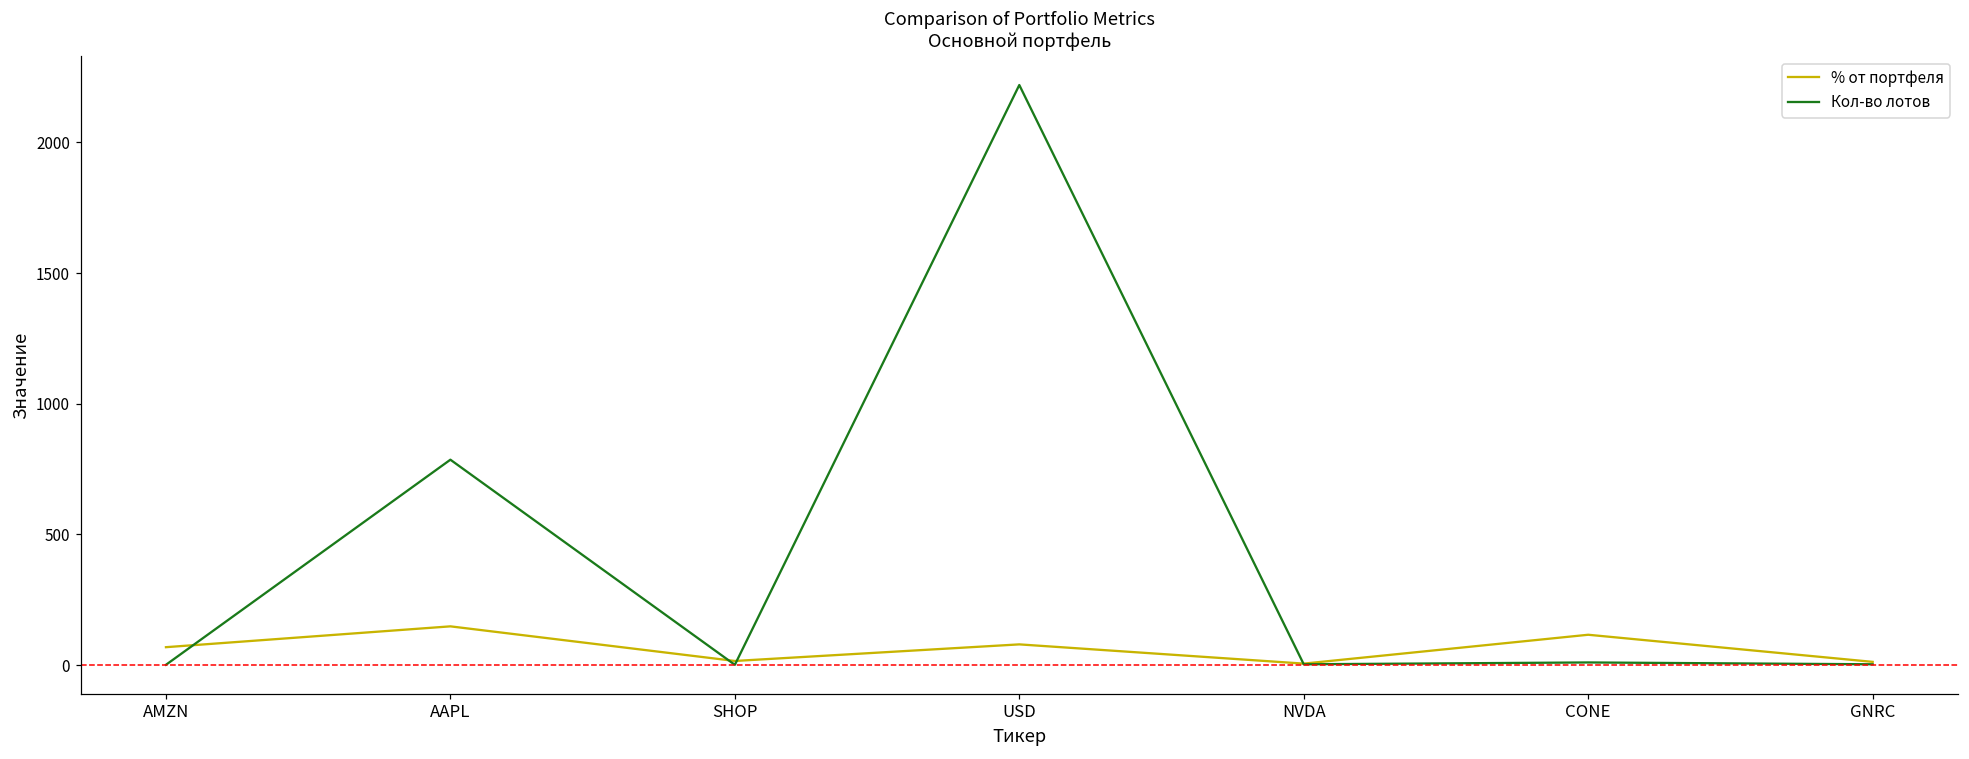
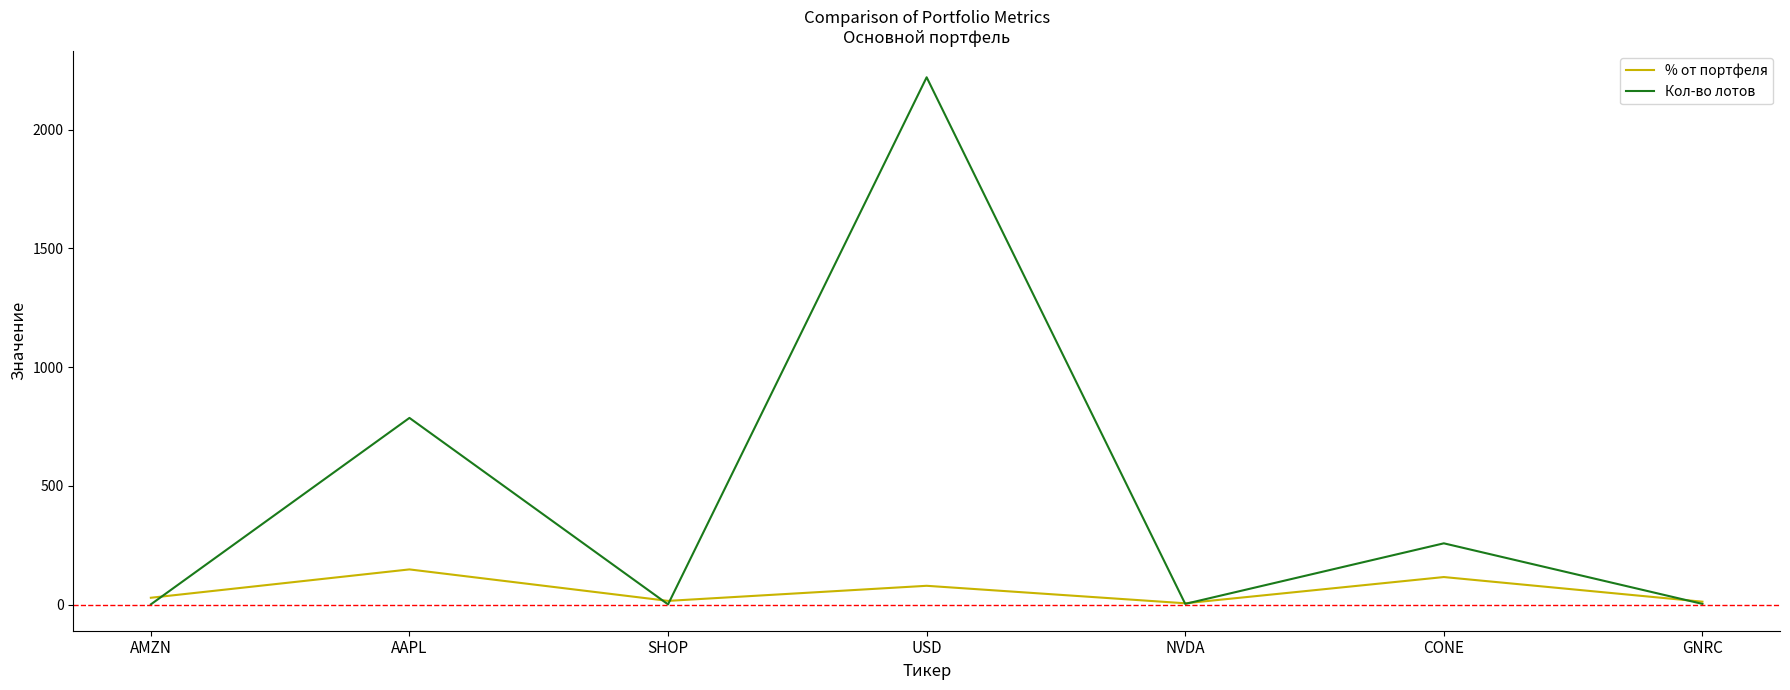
% от портфеля, AMZN: 70 -> 30
Кол-во лотов, CONE: 10 -> 260
